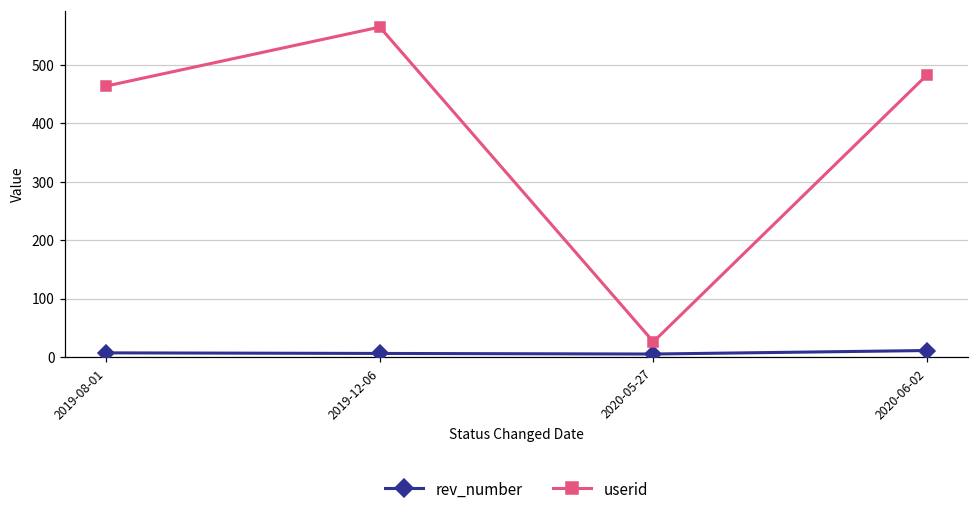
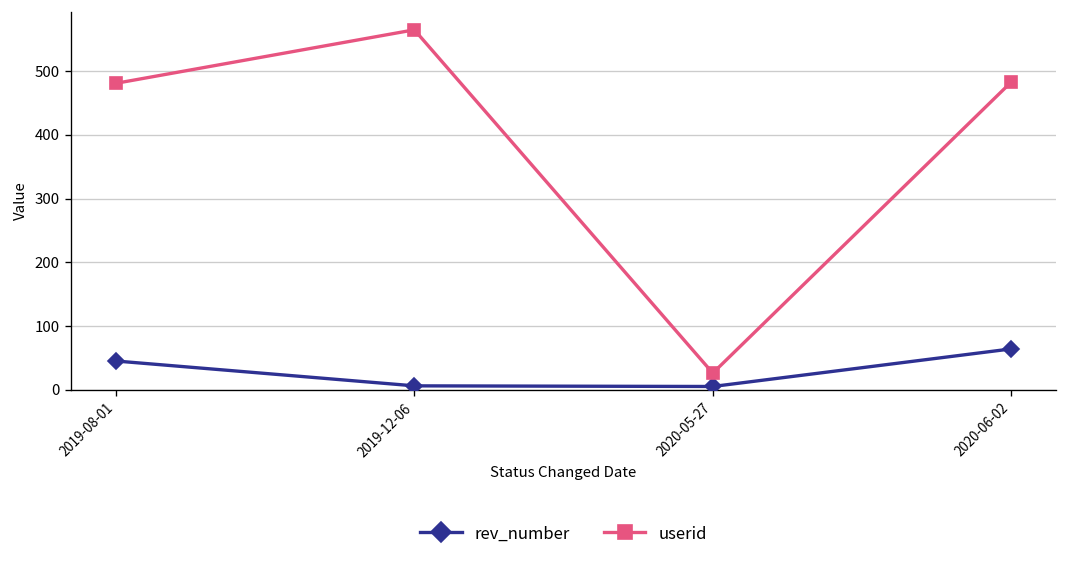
rev_number, 2019-08-01: 10 -> 50
userid, 2019-08-01: 460 -> 480
rev_number, 2020-06-02: 10 -> 60
